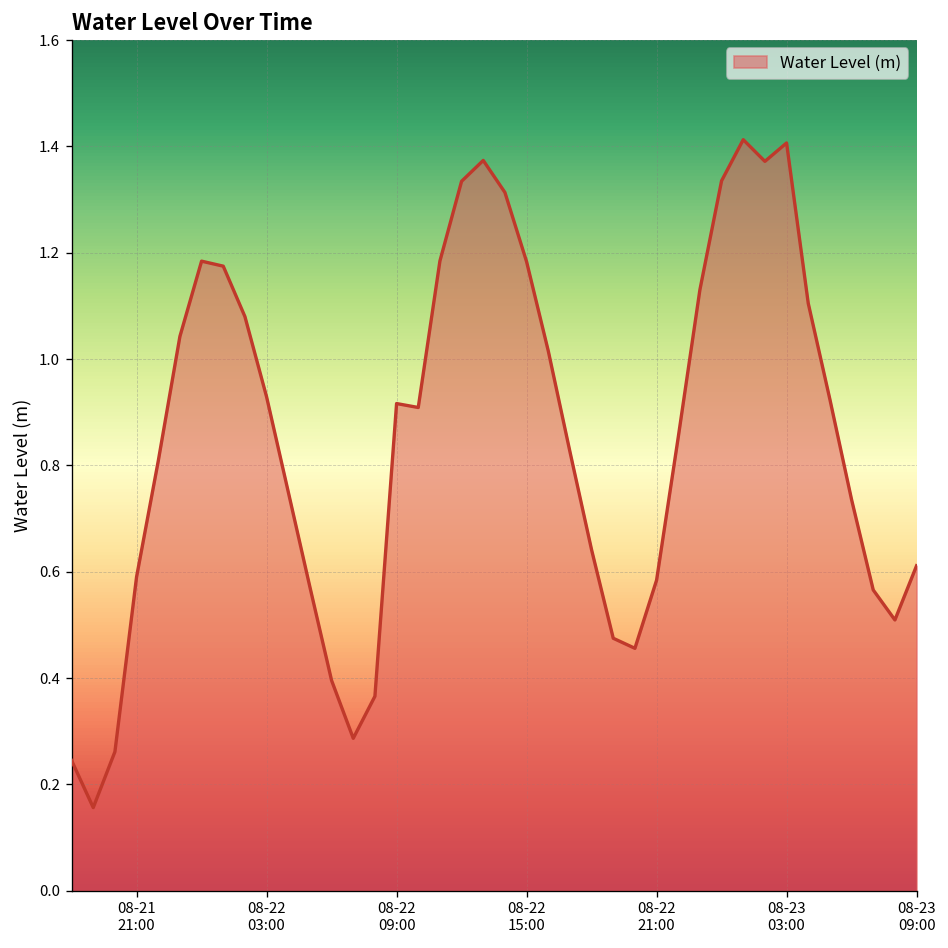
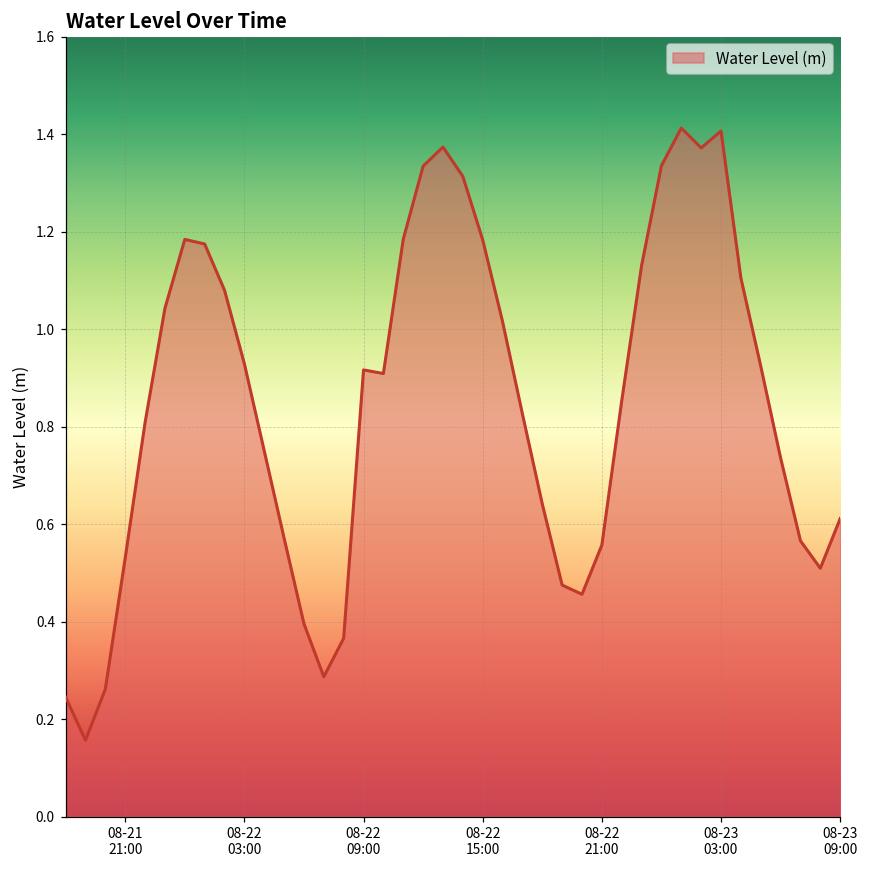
08-21 21:00: 0.59 -> 0.53
08-22 21:00: 0.58 -> 0.56
